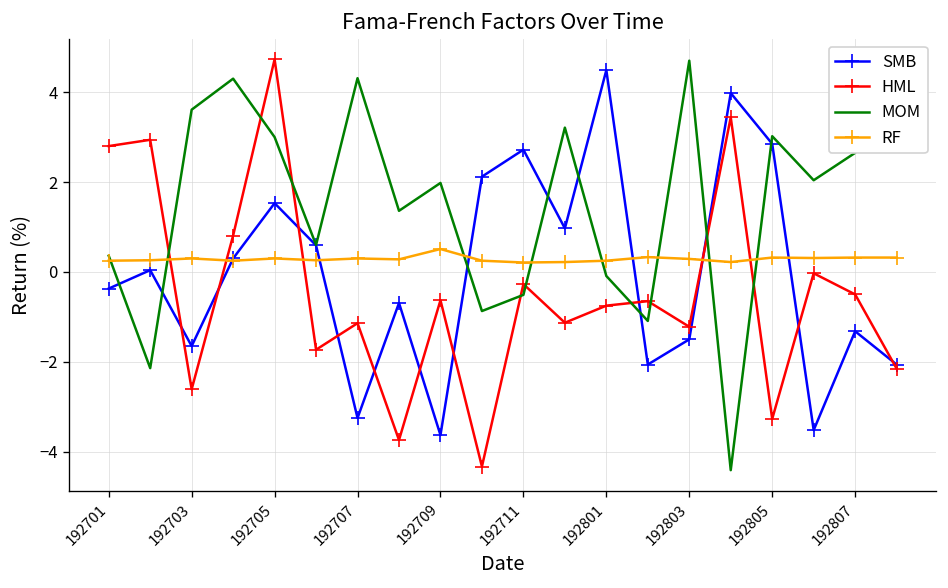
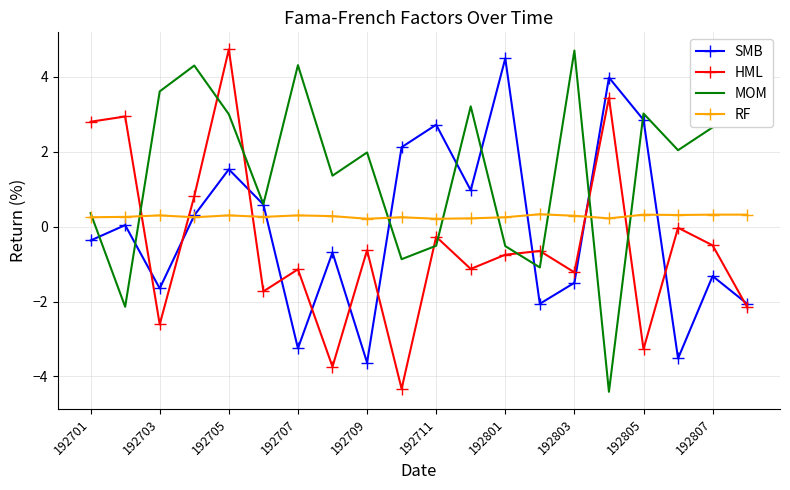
RF, 192709: 0.5 -> 0.2
MOM, 192801: -0.1 -> -0.5
